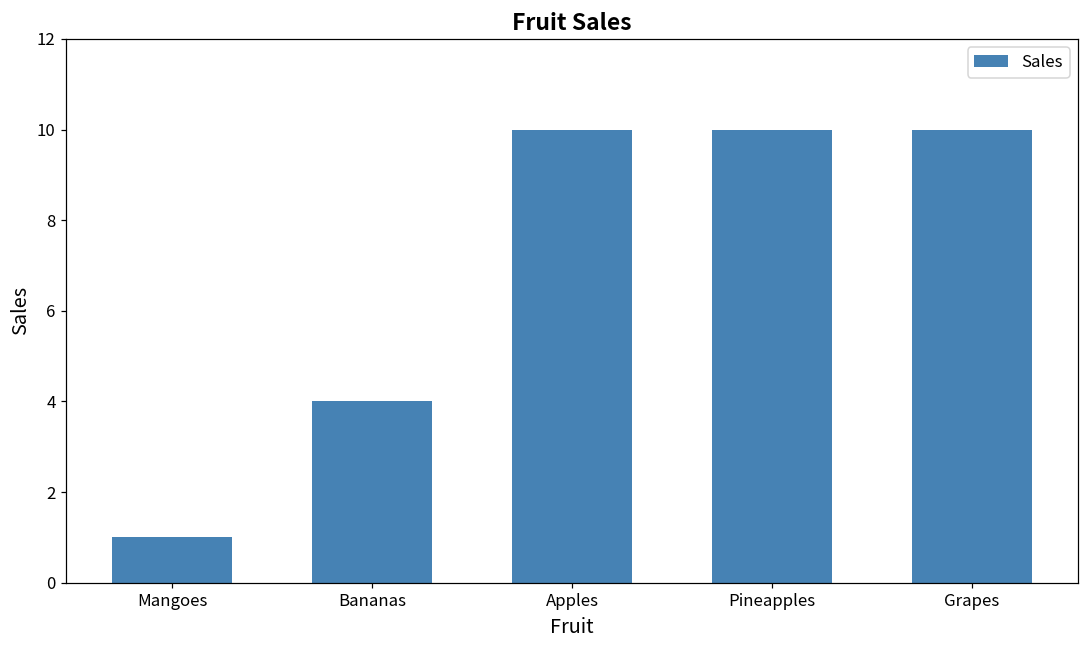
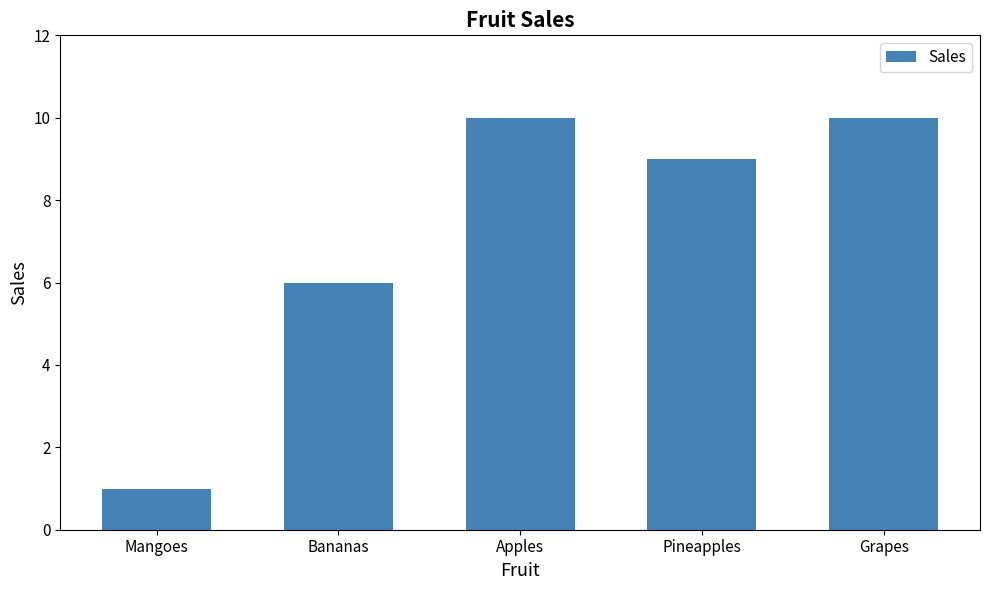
Bananas: 4 -> 6
Pineapples: 10 -> 9
